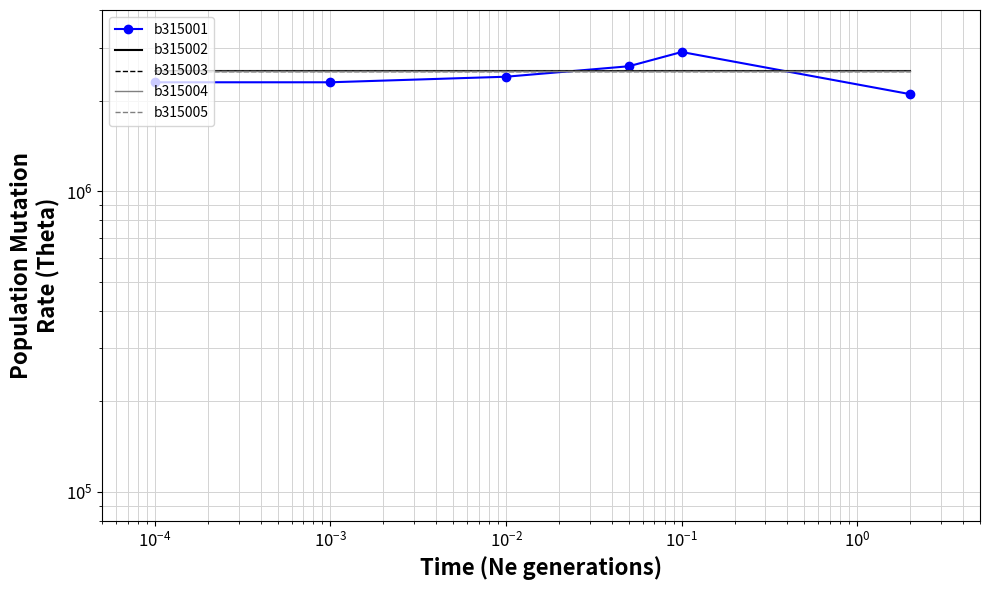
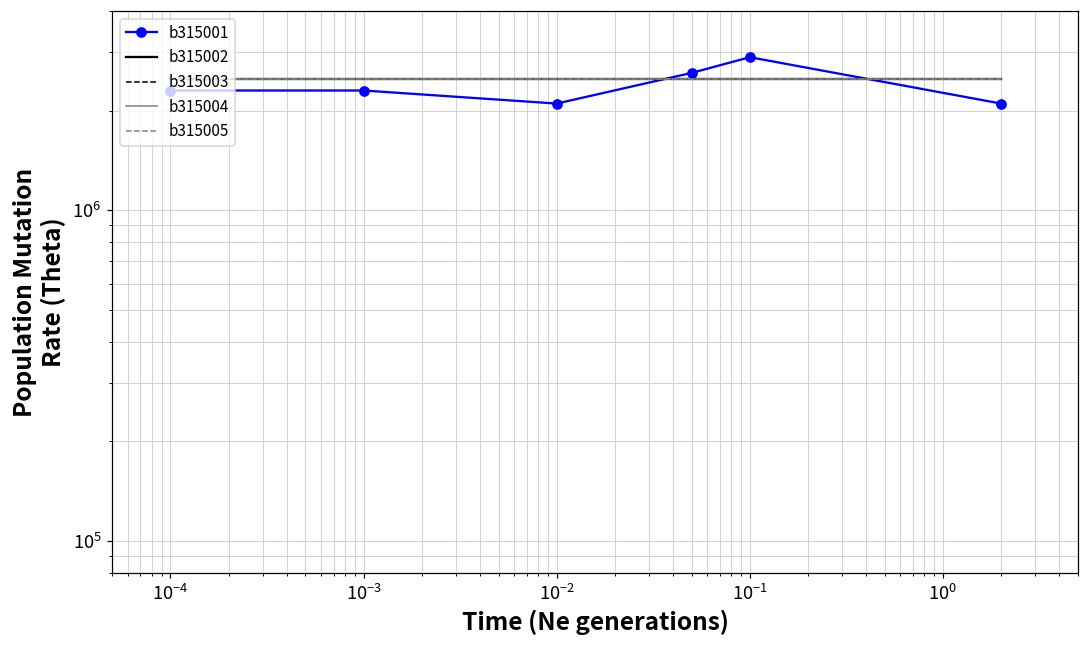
b315001, 10^-2: 2400000 -> 2100000
